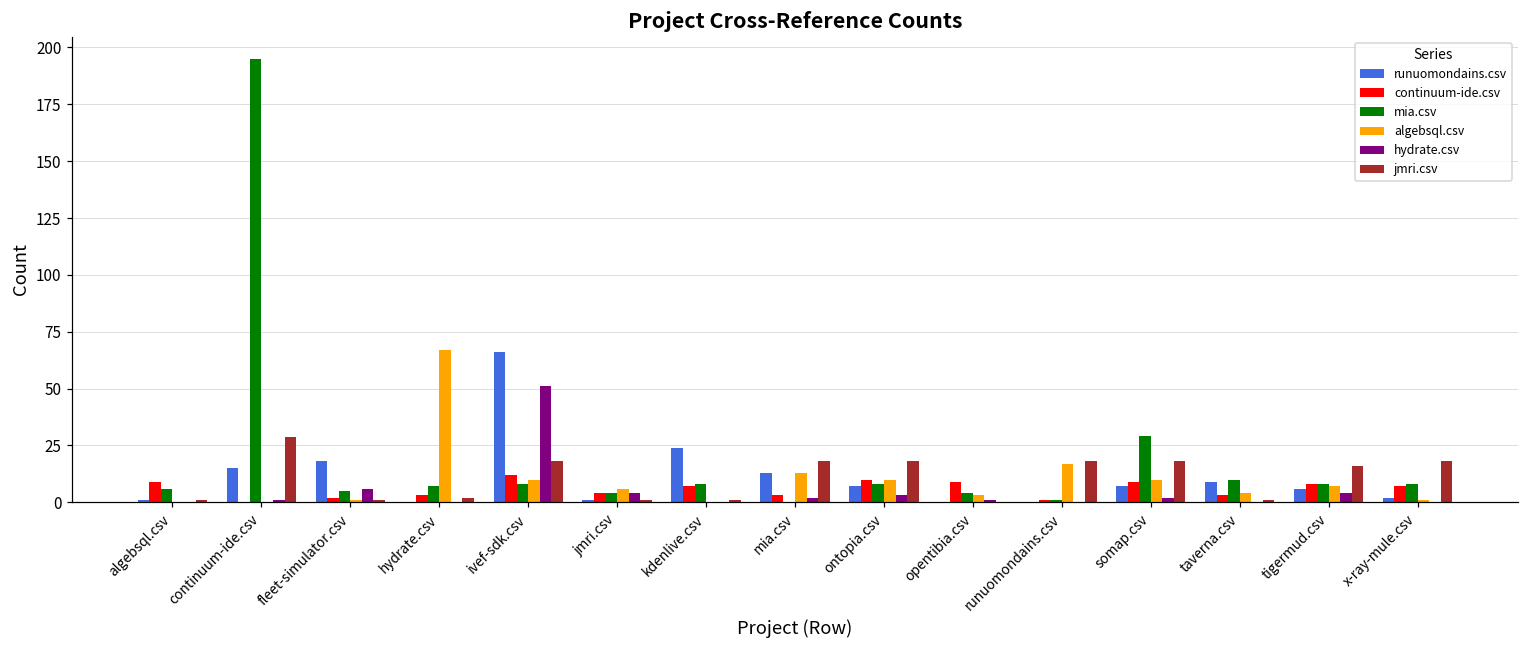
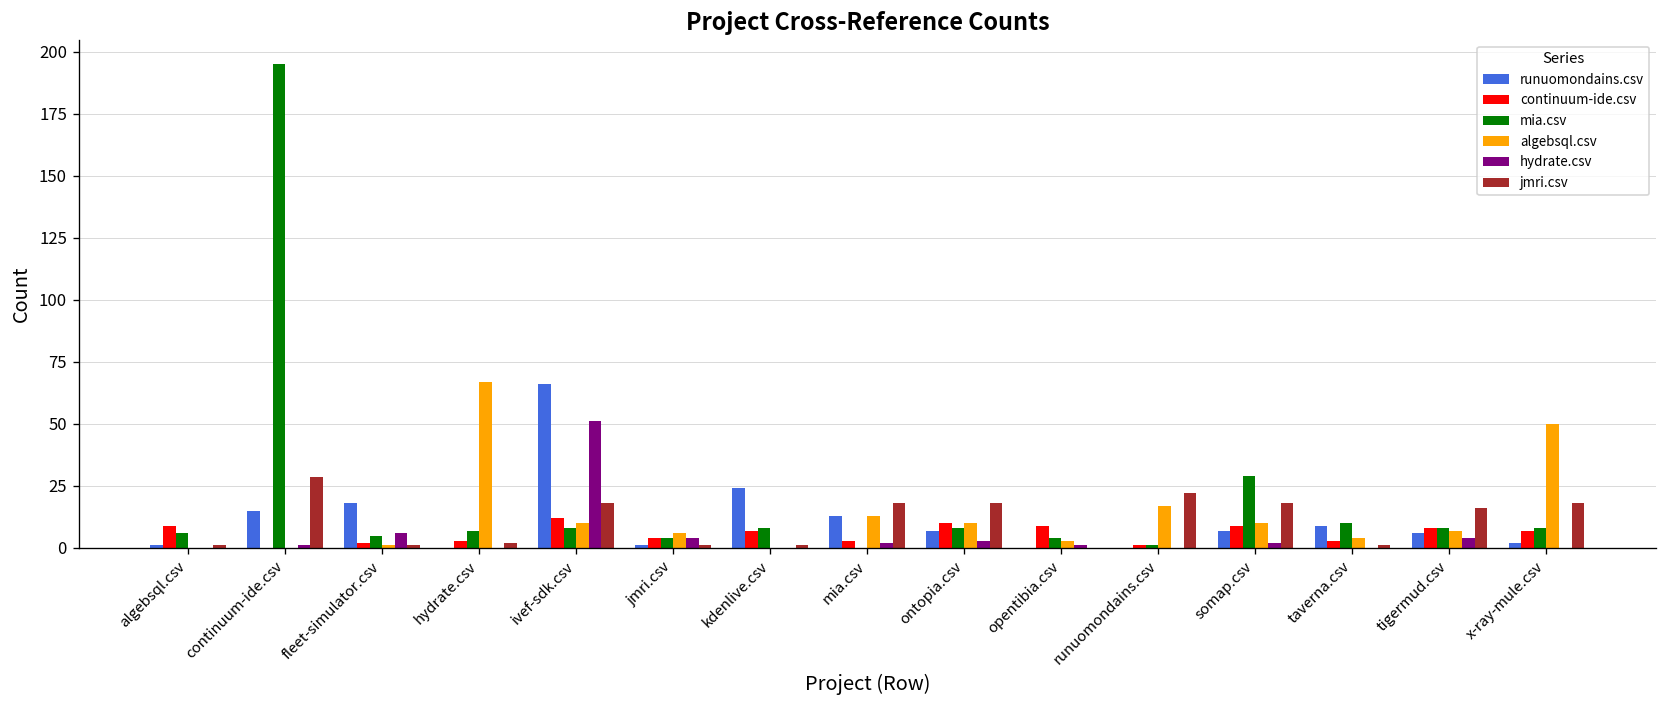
jmri.csv, runuomondains.csv: 18 -> 22
algebsql.csv, x-ray-mule.csv: 1 -> 50
